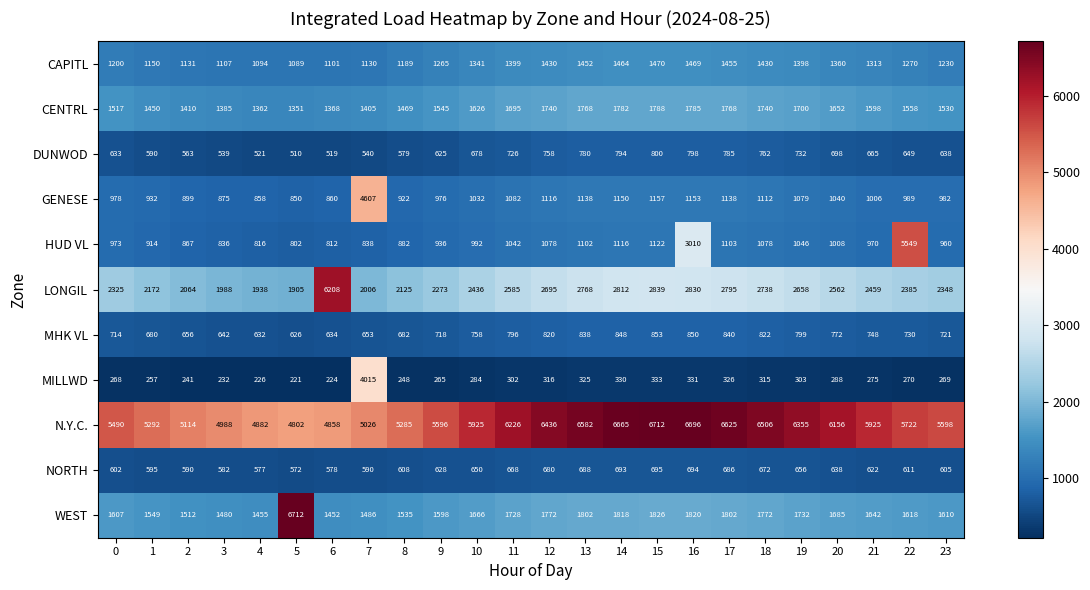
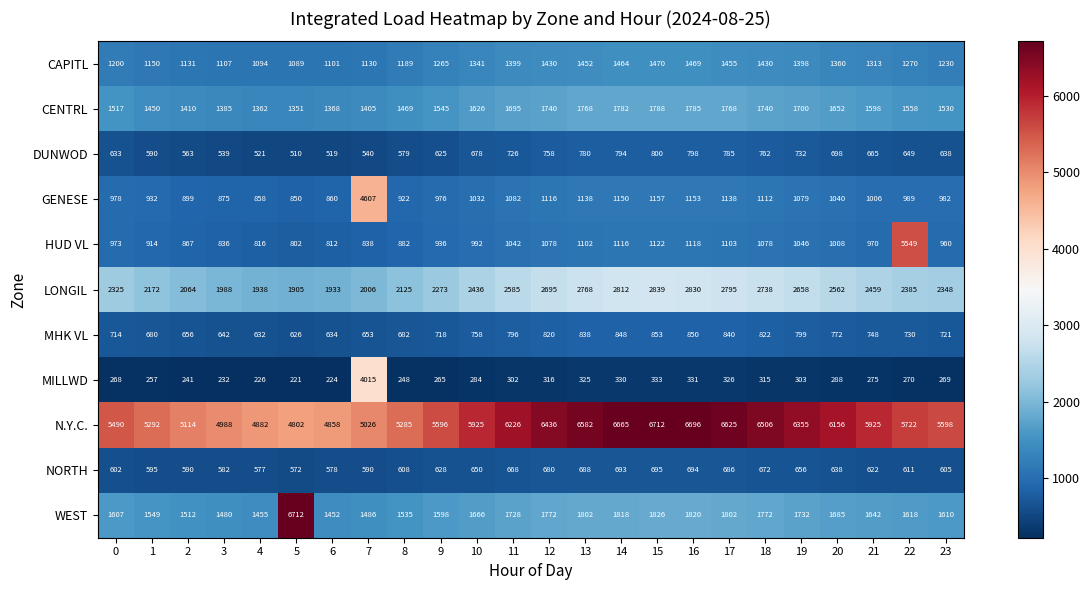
HUD VL, 16: 3010 -> 1118
LONGIL, 6: 6208 -> 1933
